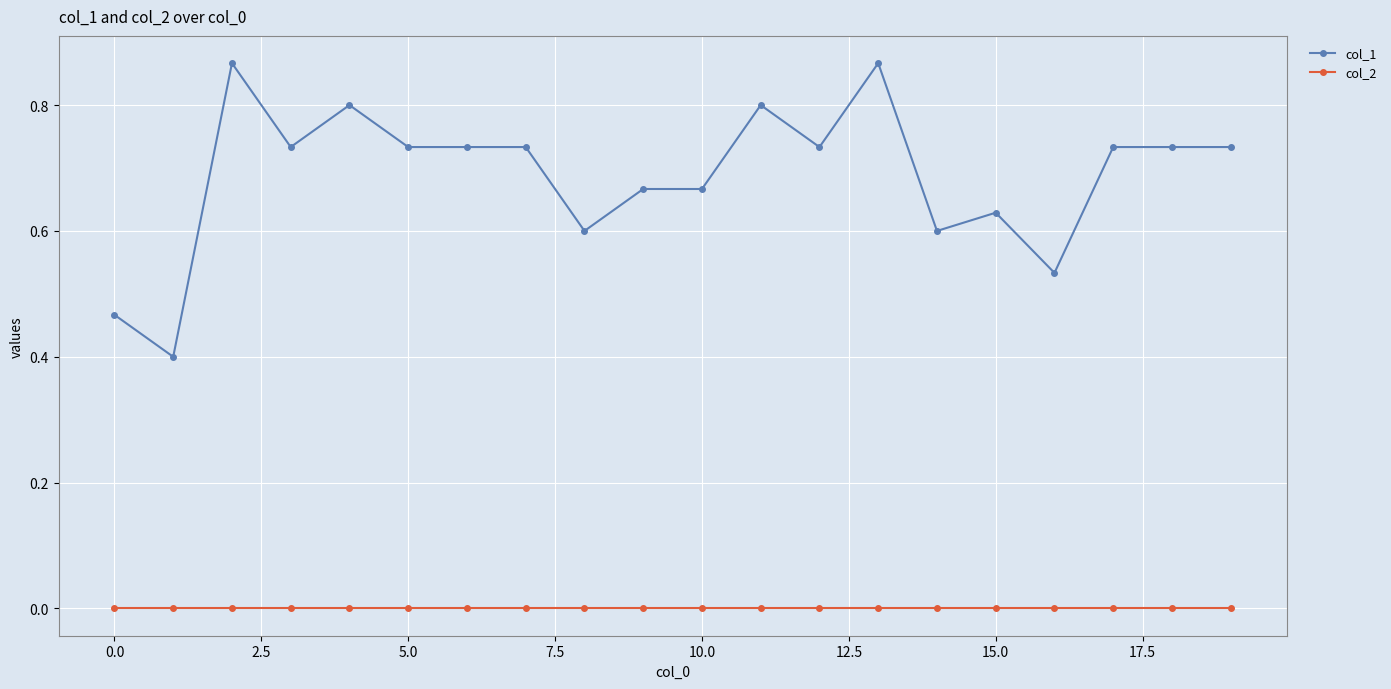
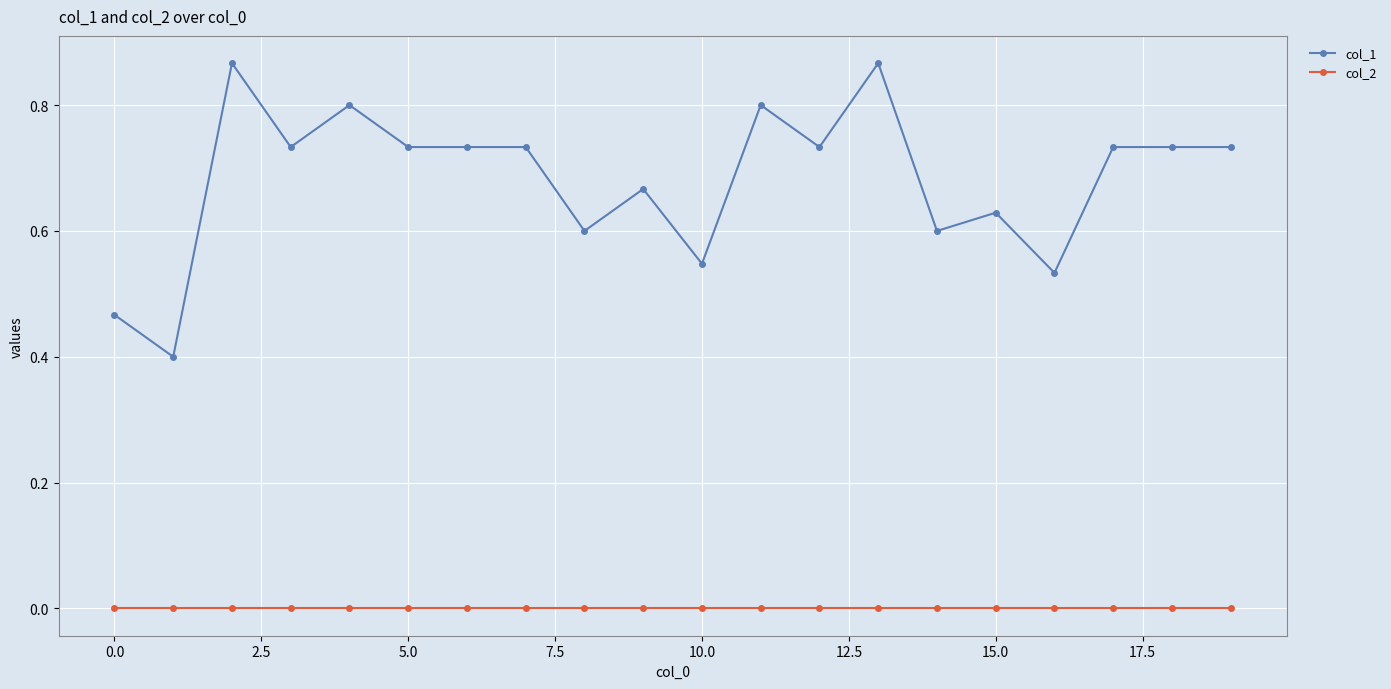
col_1, 10.0: 0.67 -> 0.55
